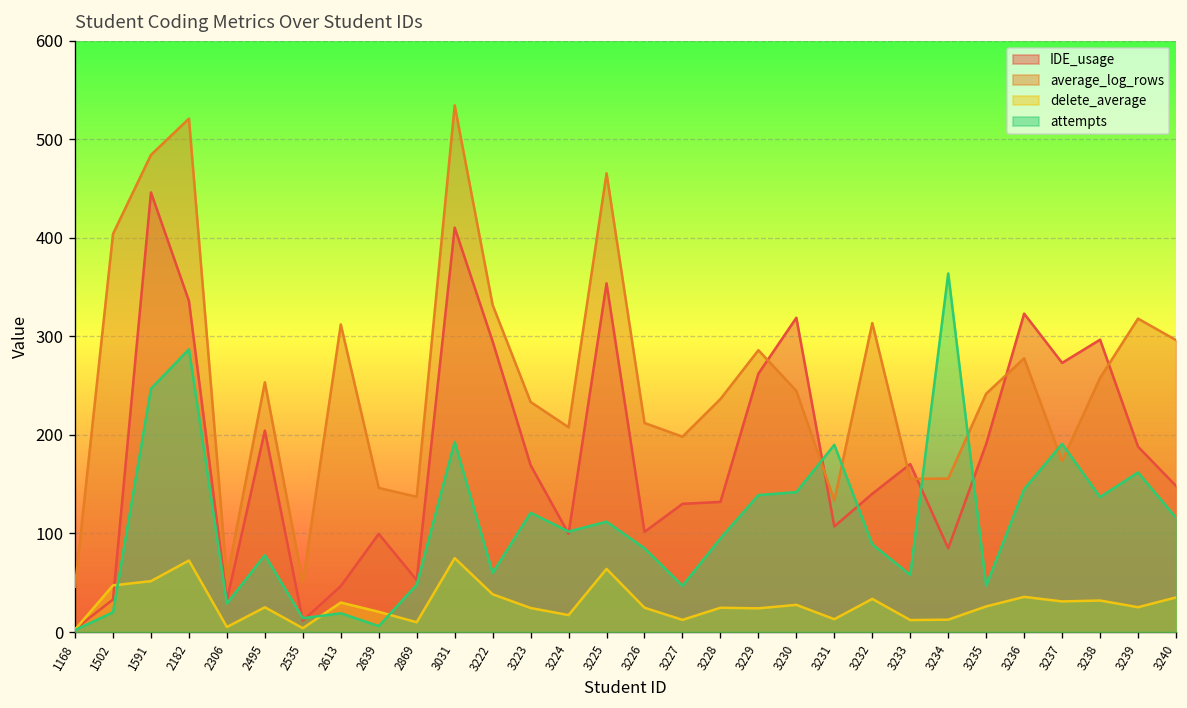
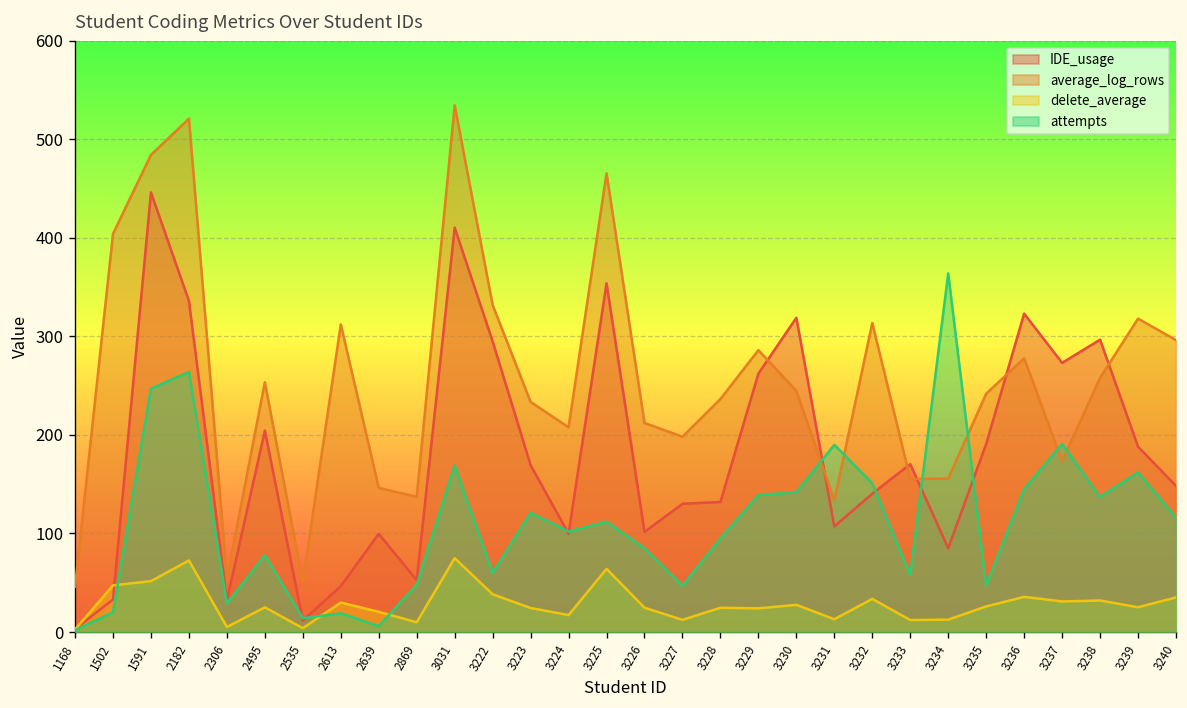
attempts, 2182: 290 -> 260
attempts, 3031: 190 -> 170
attempts, 3232: 90 -> 150
